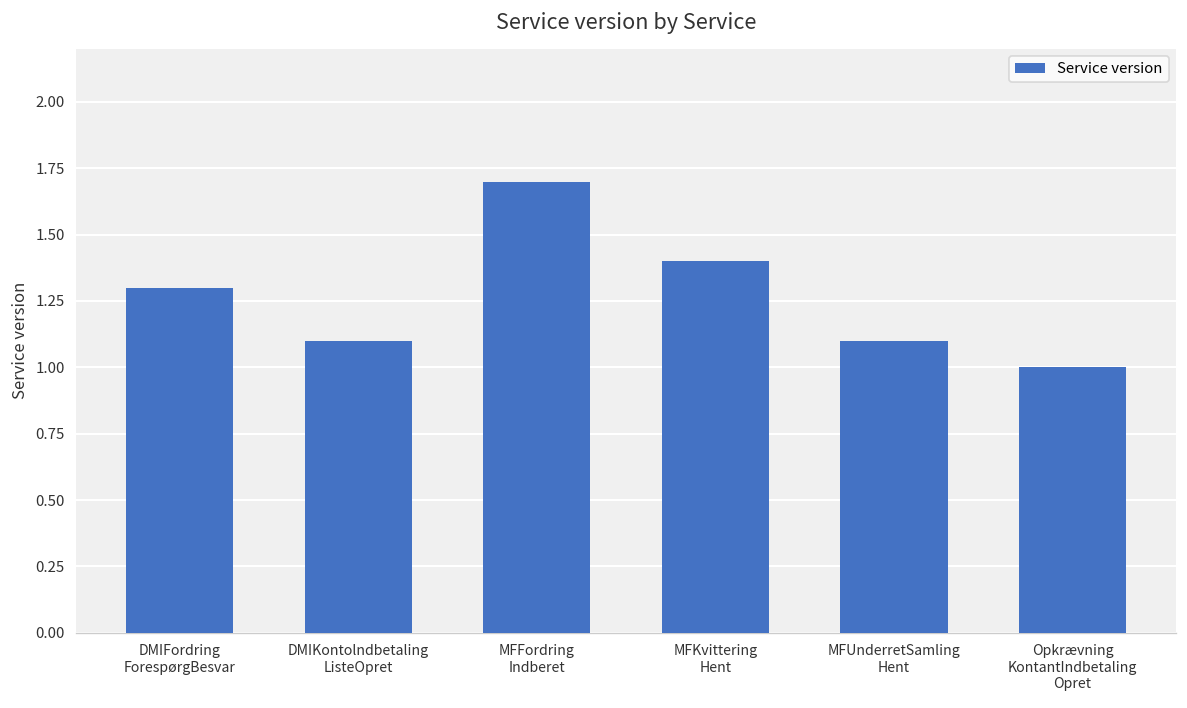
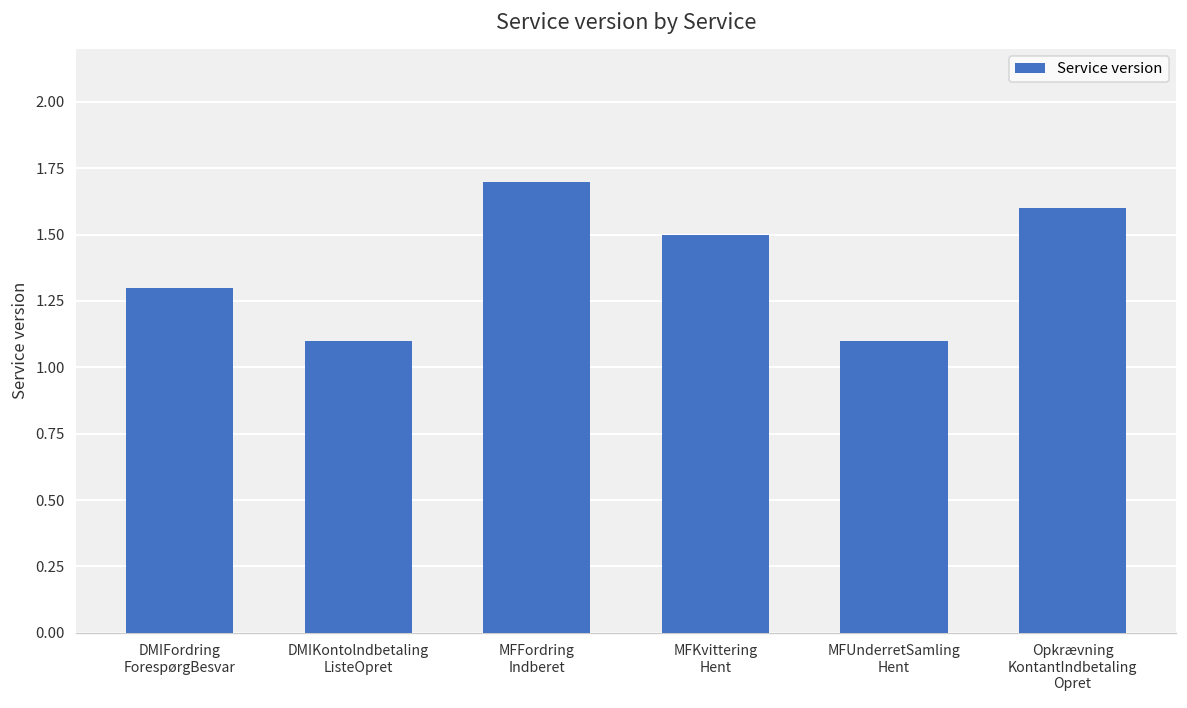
MFKvittering Hent: 1.4 -> 1.5
Opkrævning KontantIndbetaling Opret: 1.0 -> 1.6
